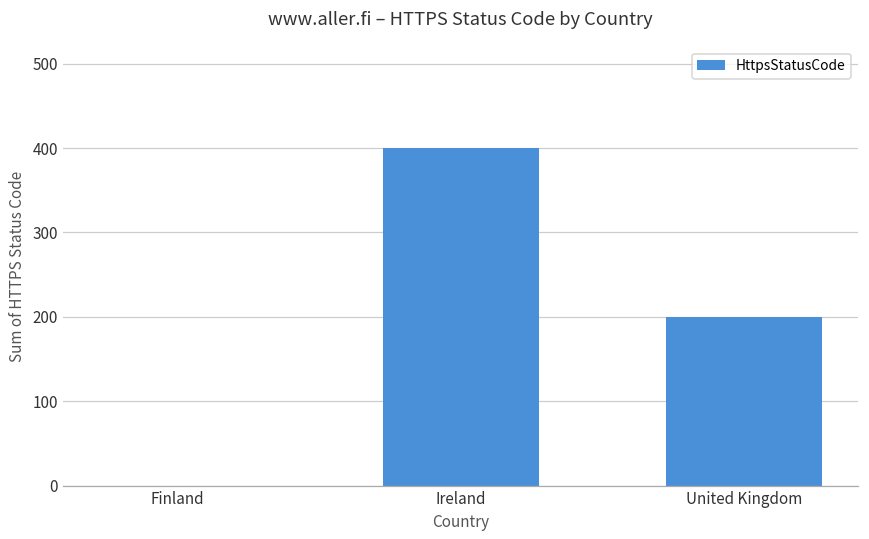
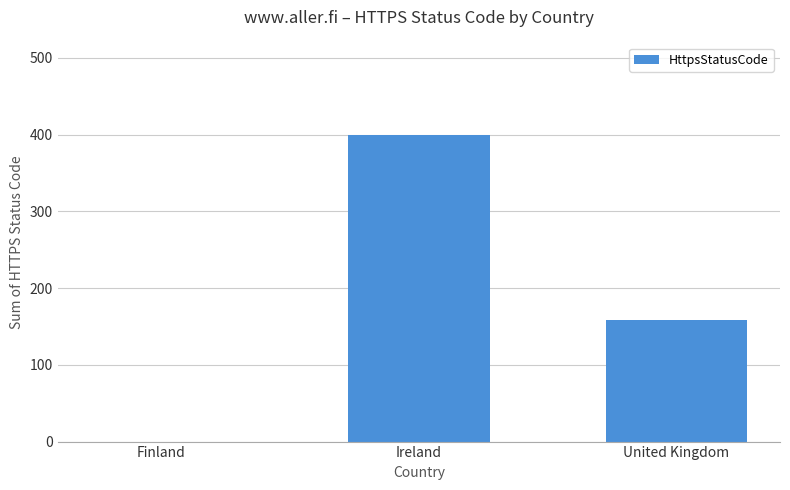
United Kingdom: 200 -> 160
